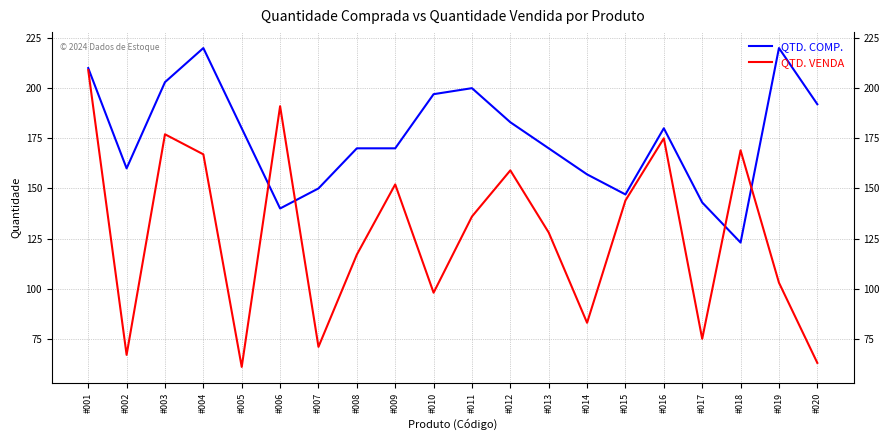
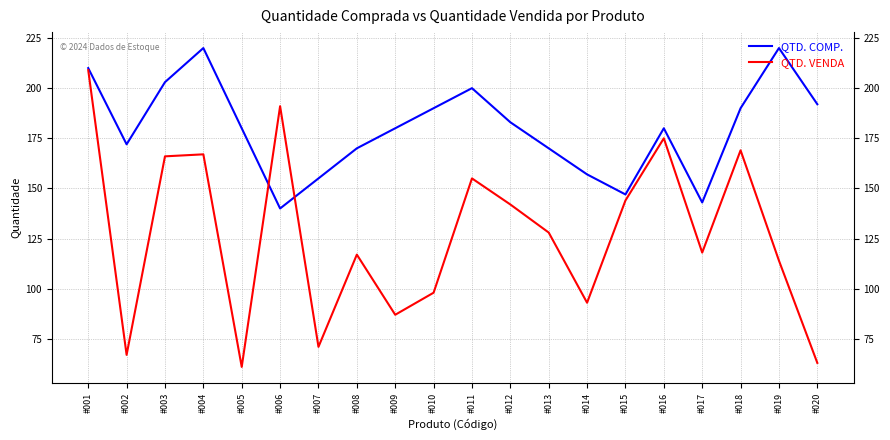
QTD. COMP., #002: 160 -> 172
QTD. VENDA, #003: 177 -> 166
QTD. COMP., #007: 150 -> 155
QTD. COMP., #009: 170 -> 180
QTD. VENDA, #009: 152 -> 87
QTD. COMP., #010: 197 -> 190
QTD. VENDA, #011: 136 -> 155
QTD. VENDA, #012: 159 -> 142
QTD. VENDA, #014: 83 -> 93
QTD. VENDA, #017: 75 -> 118
QTD. COMP., #018: 123 -> 190
QTD. VENDA, #019: 103 -> 114
